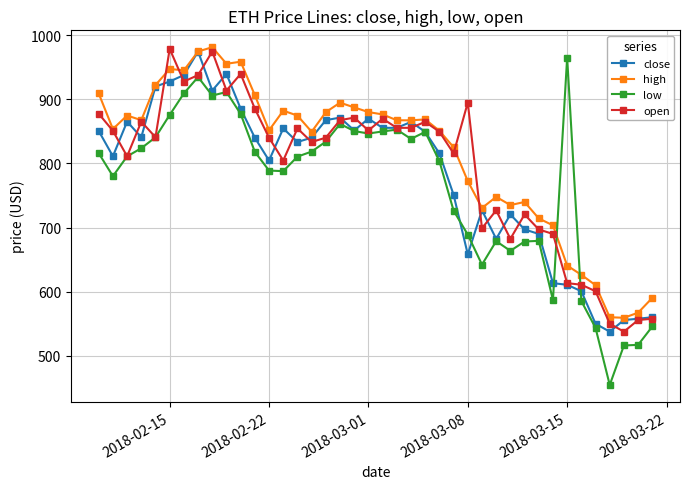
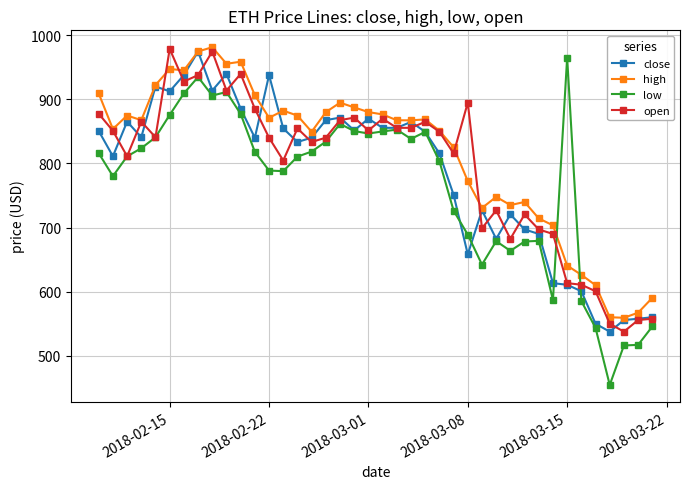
close, 2018-02-15: 930 -> 910
close, 2018-02-22: 800 -> 940
high, 2018-02-22: 850 -> 870
